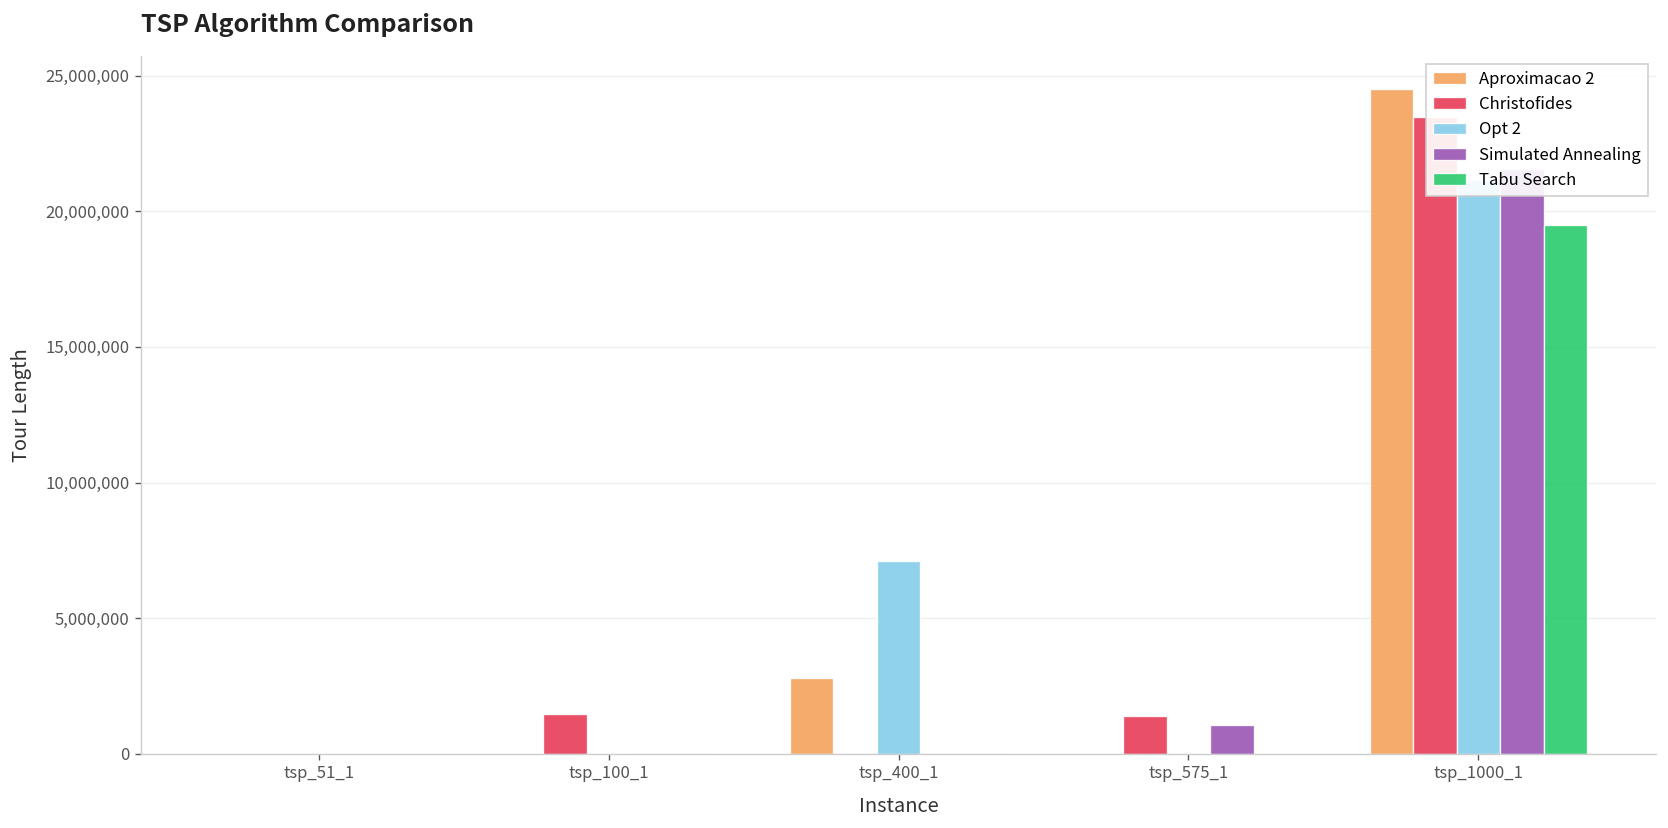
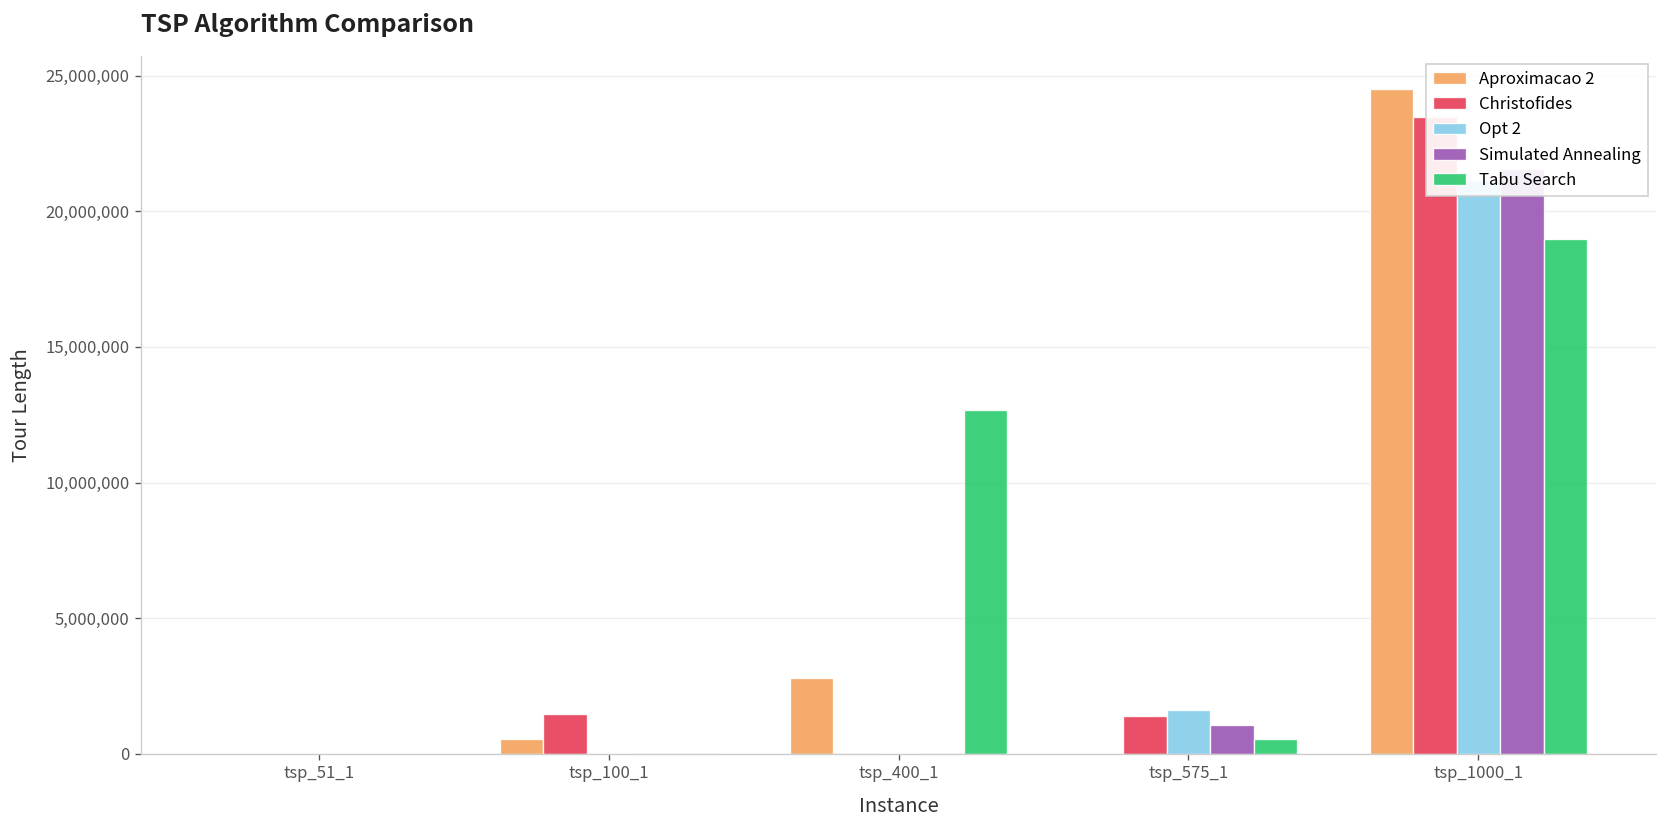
Aproximacao 2, tsp_100_1: 0 -> 500,000
Opt 2, tsp_400_1: 7,100,000 -> 0
Tabu Search, tsp_400_1: 0 -> 12,700,000
Opt 2, tsp_575_1: 0 -> 1,600,000
Tabu Search, tsp_575_1: 0 -> 500,000
Tabu Search, tsp_1000_1: 19,500,000 -> 19,000,000
